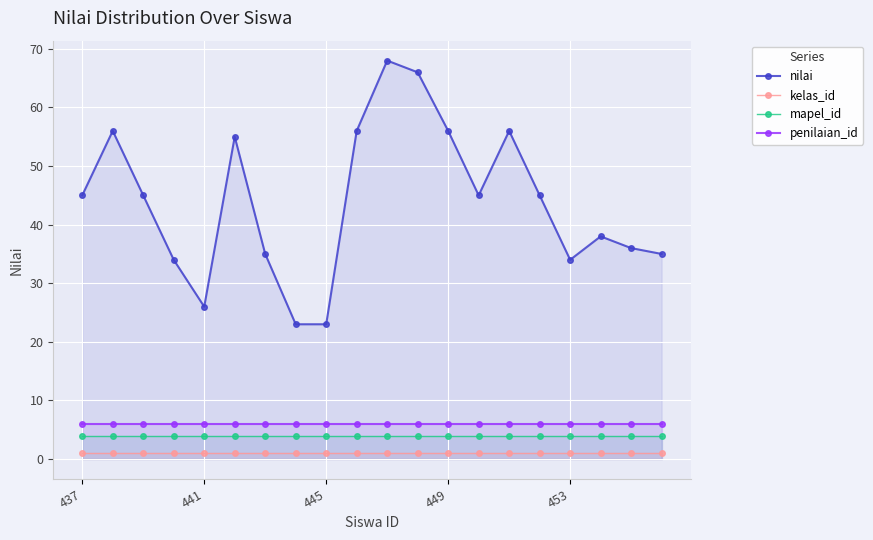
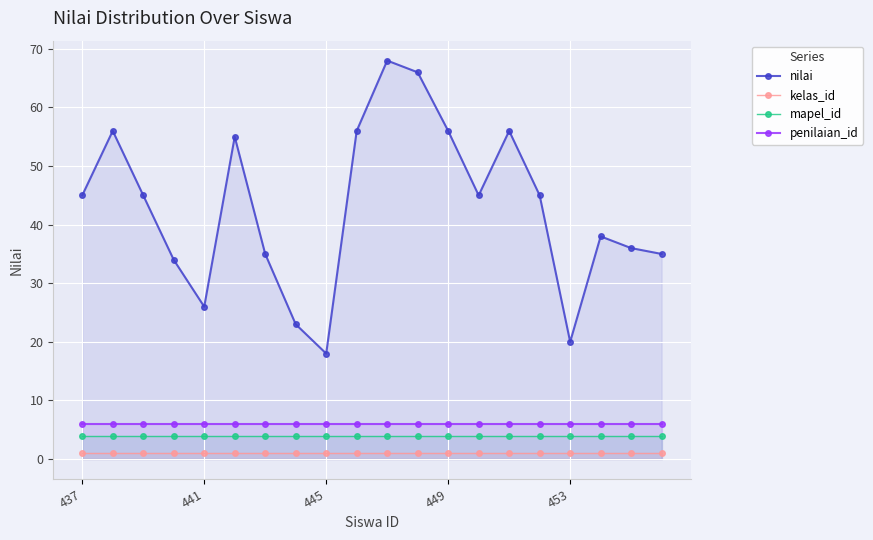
nilai, 445: 23 -> 18
nilai, 453: 34 -> 20
